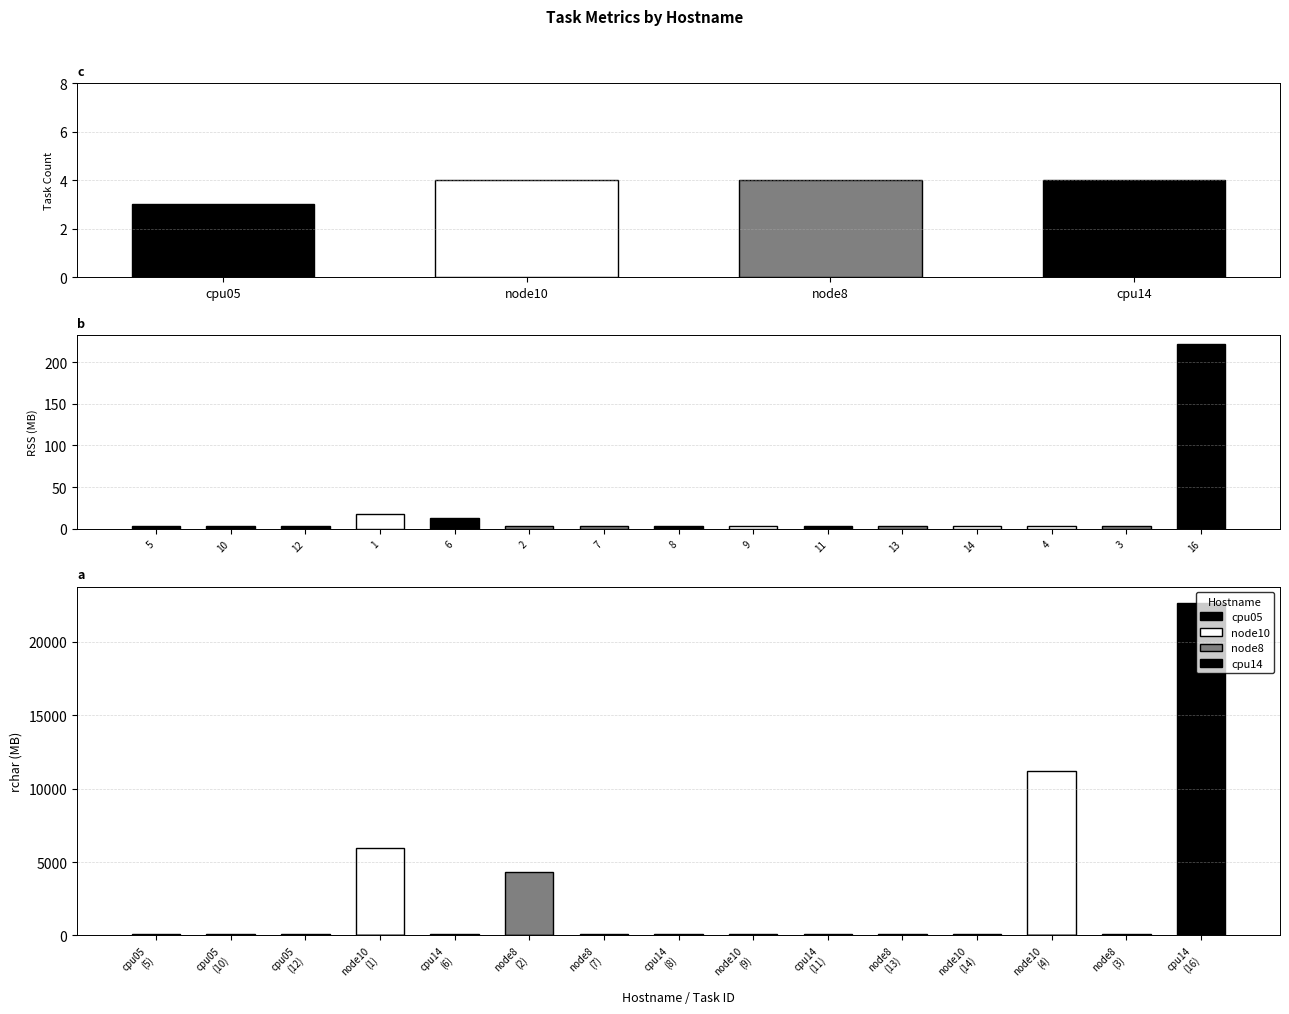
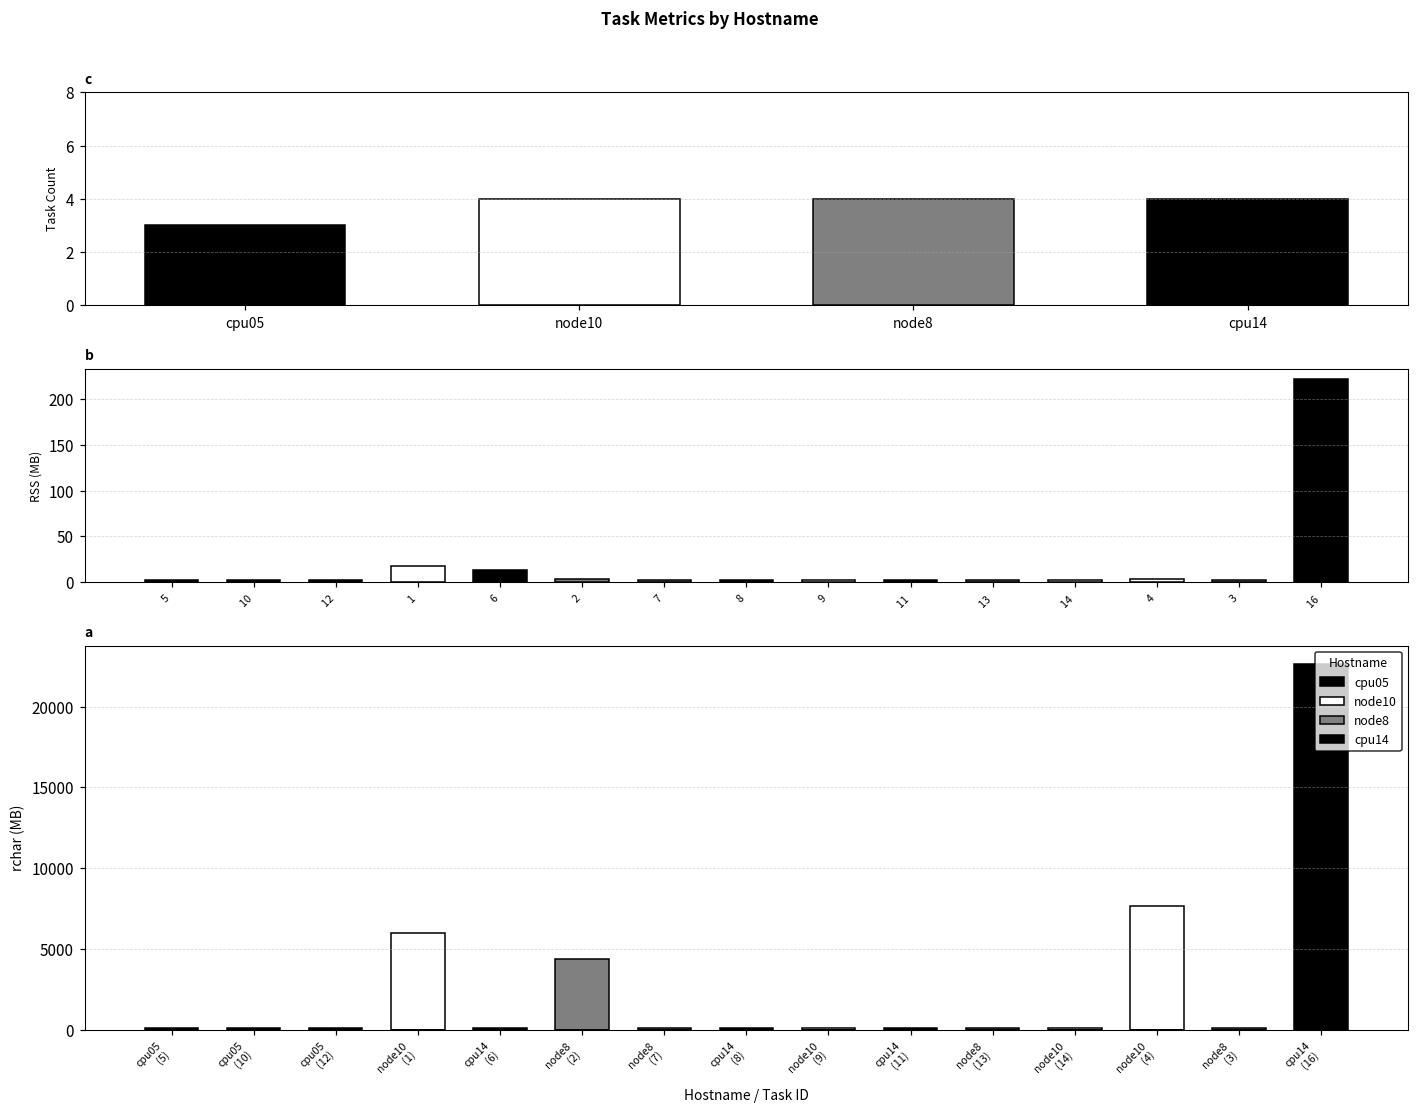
a, node10, node10 (4): 11200 -> 7600
